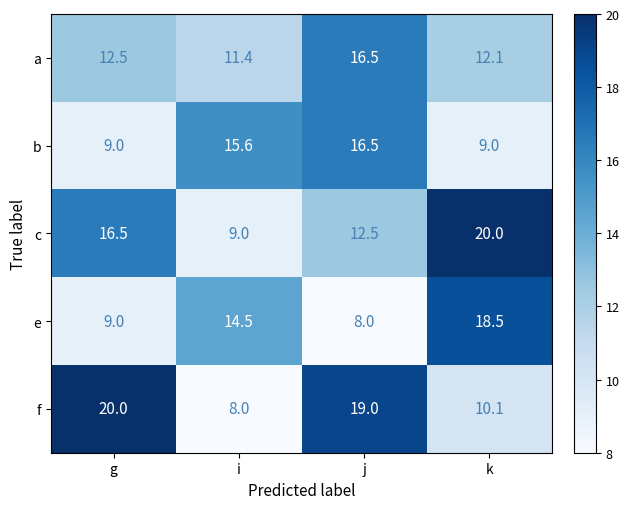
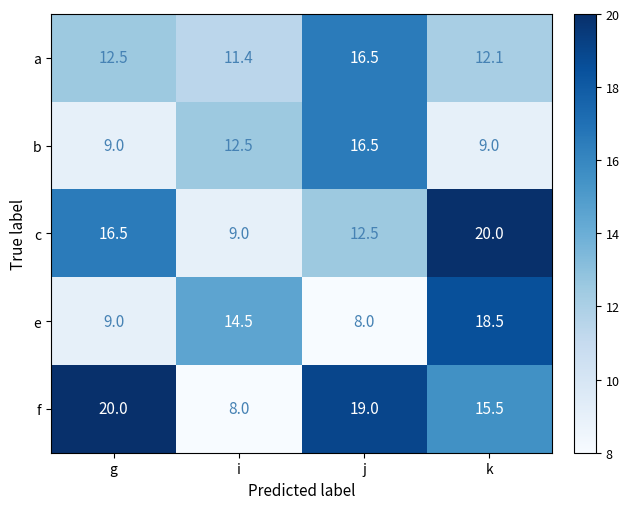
b, i: 15.6 -> 12.5
f, k: 10.1 -> 15.5
